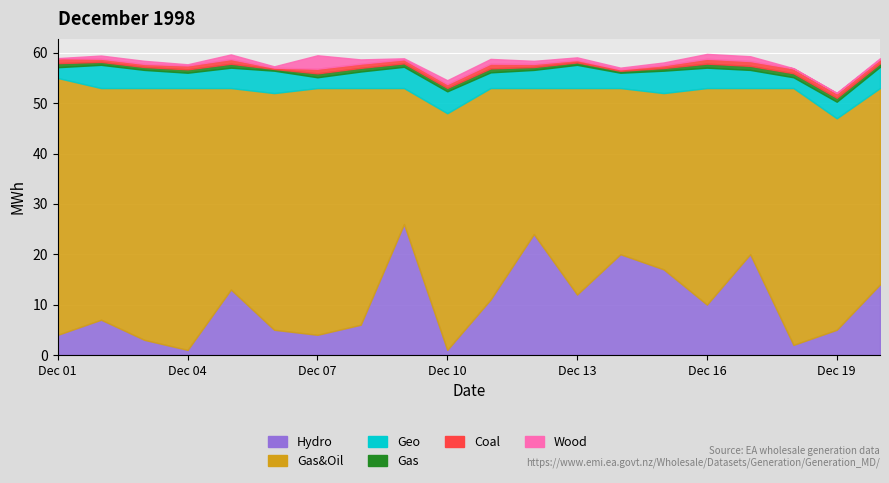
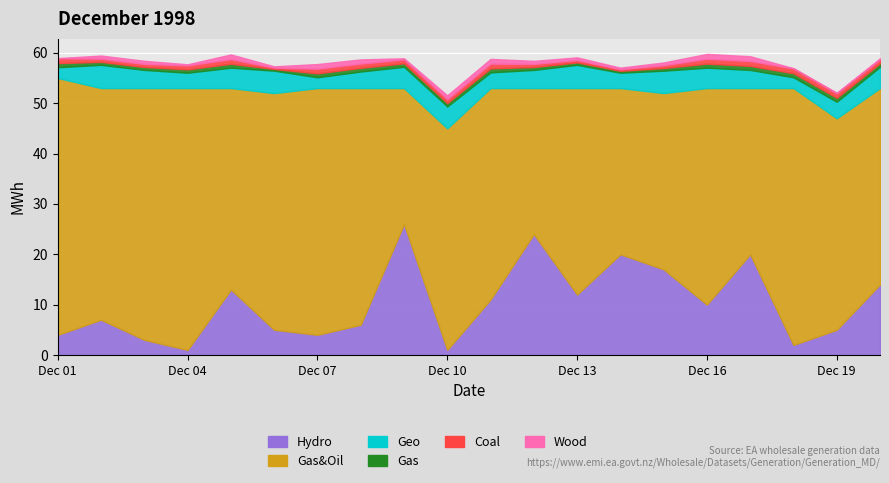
Wood, Dec 07: 3 -> 1
Gas&Oil, Dec 10: 47 -> 44
